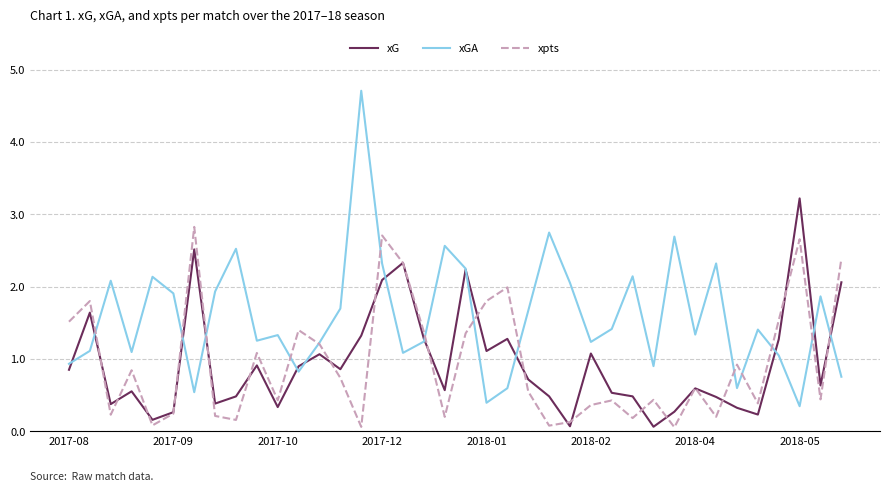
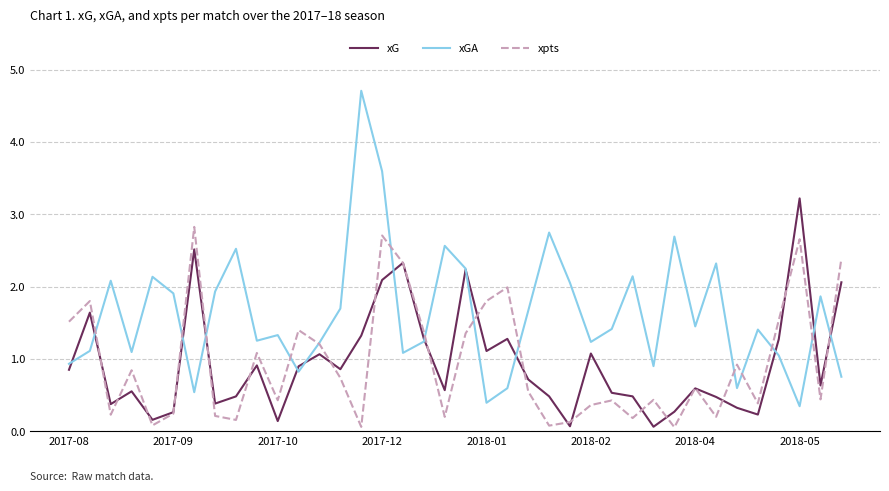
xG, 2017-10: 0.3 -> 0.1
xGA, 2017-12: 2.3 -> 3.6
xGA, 2018-04: 1.3 -> 1.4
